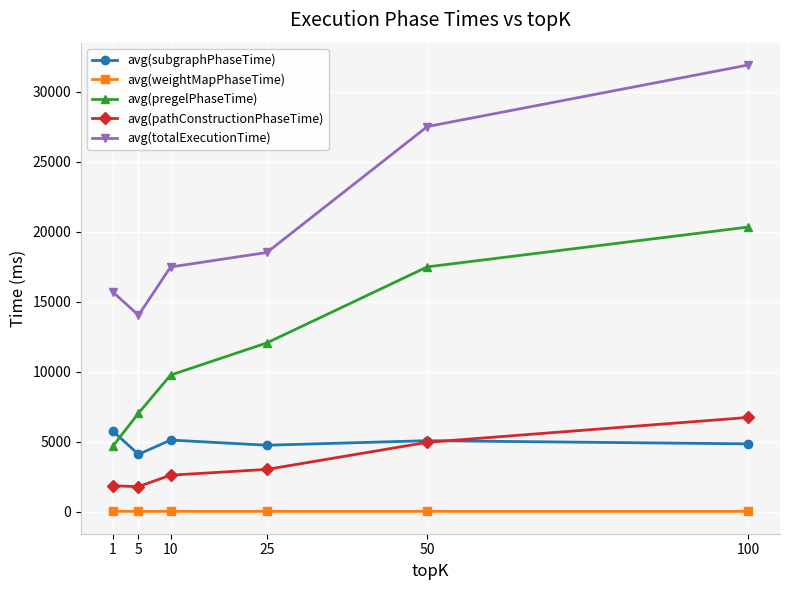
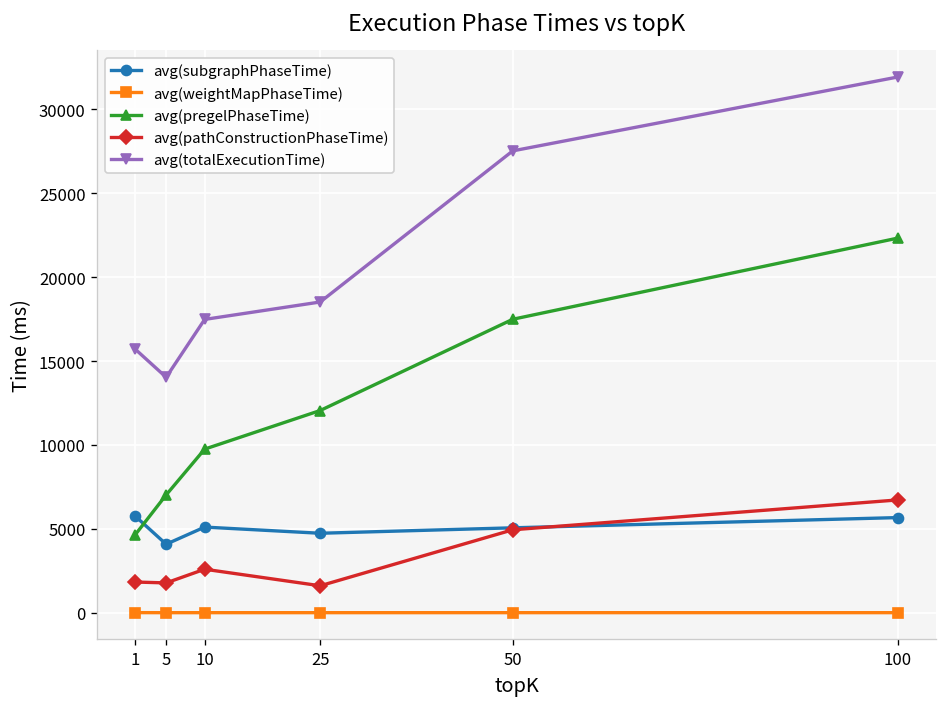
avg(pathConstructionPhaseTime), 25: 3000 -> 1600
avg(subgraphPhaseTime), 100: 4800 -> 5700
avg(pregelPhaseTime), 100: 20300 -> 22300
